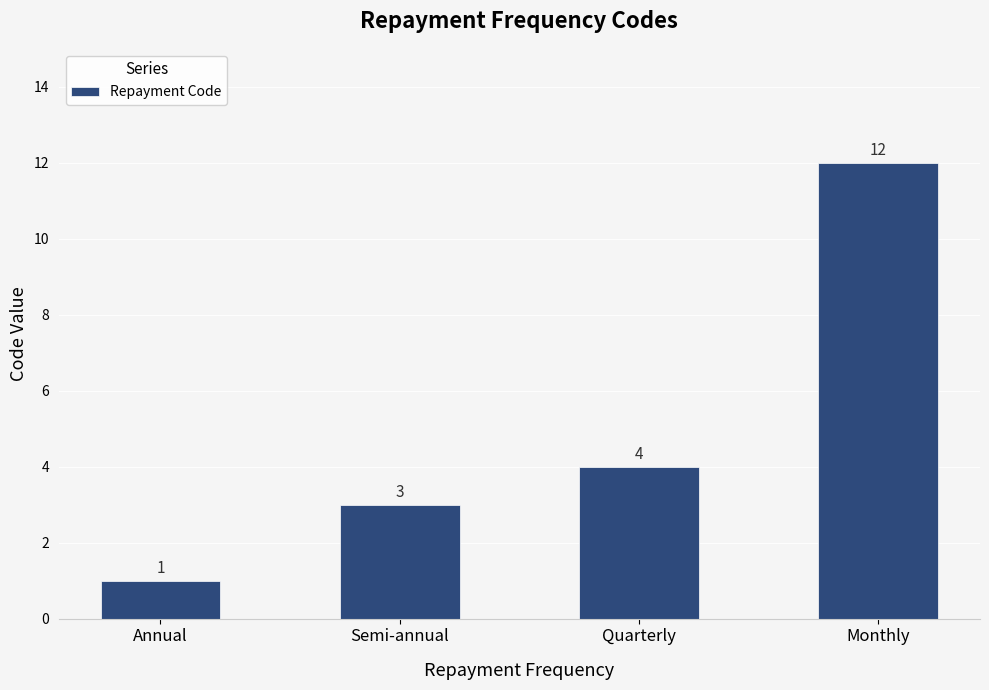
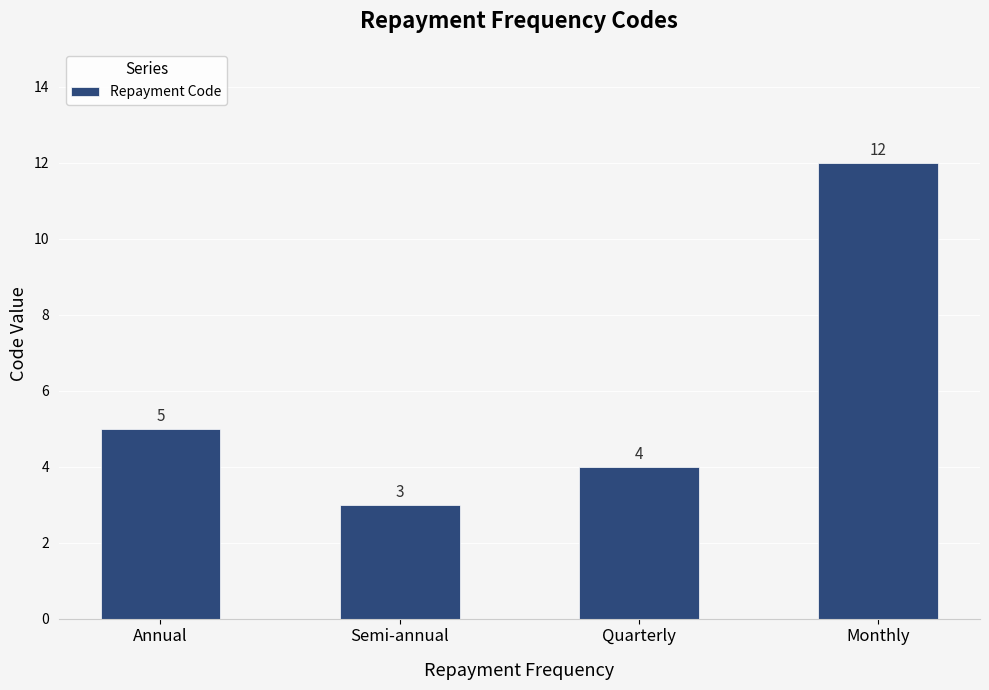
Annual: 1 -> 5
